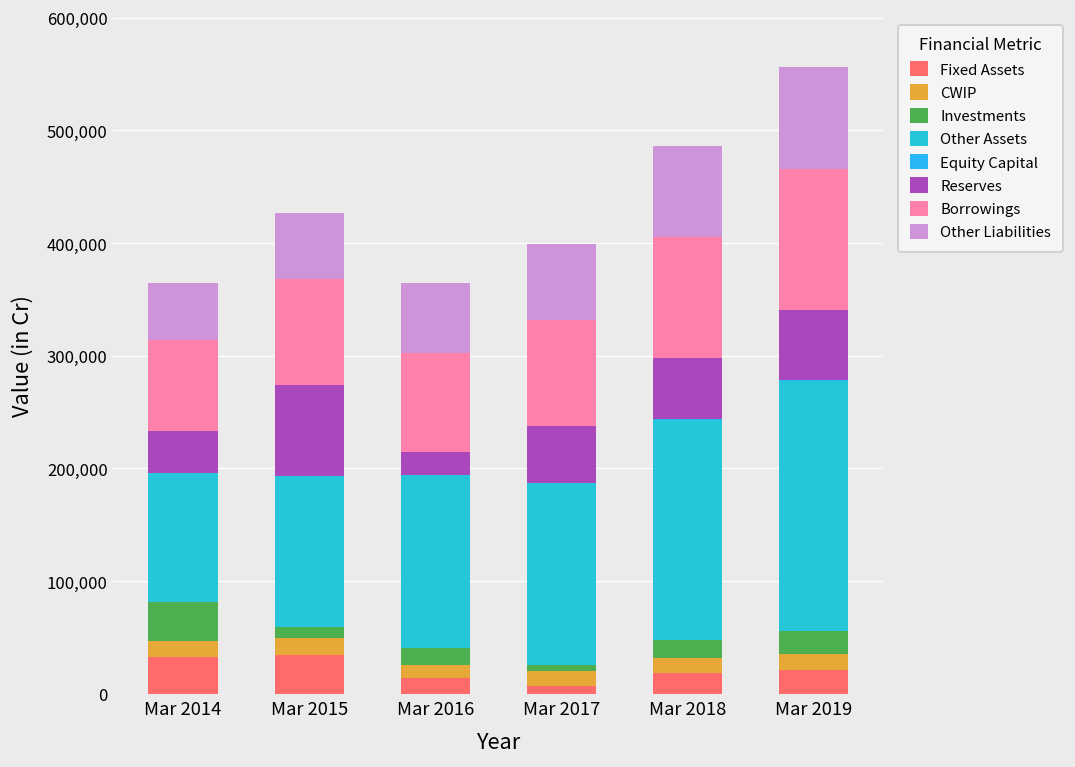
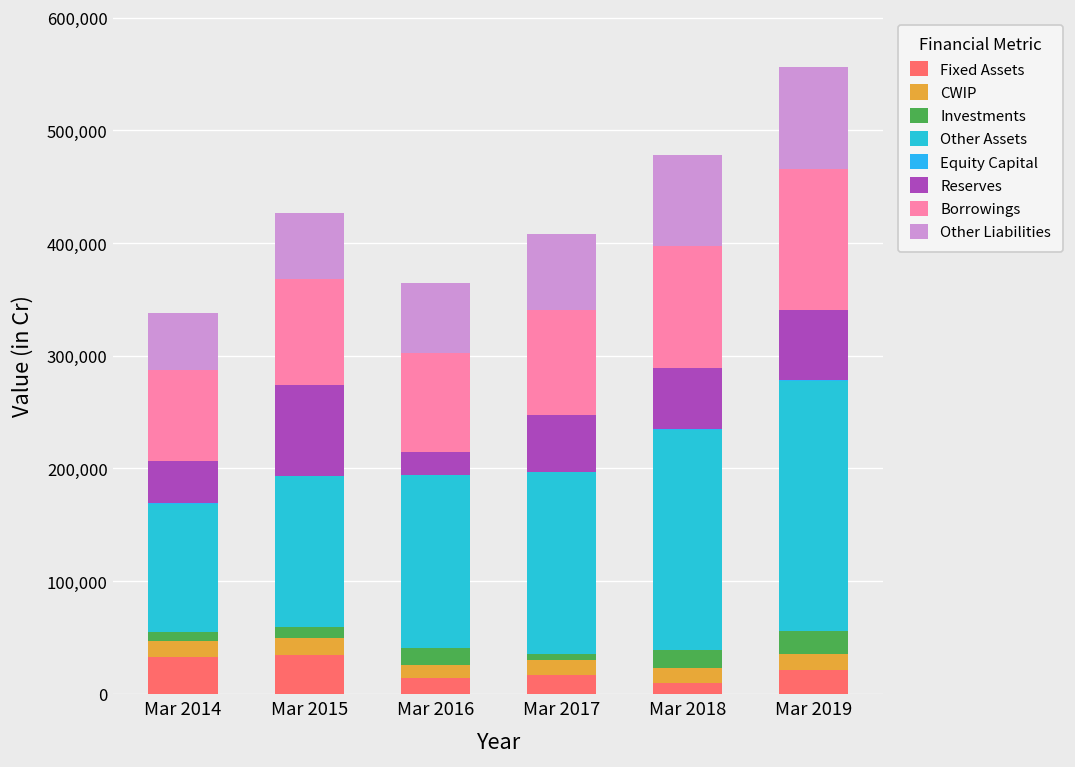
Investments, Mar 2014: 30,000 -> 10,000
Fixed Assets, Mar 2017: 10,000 -> 20,000
Fixed Assets, Mar 2018: 20,000 -> 10,000
